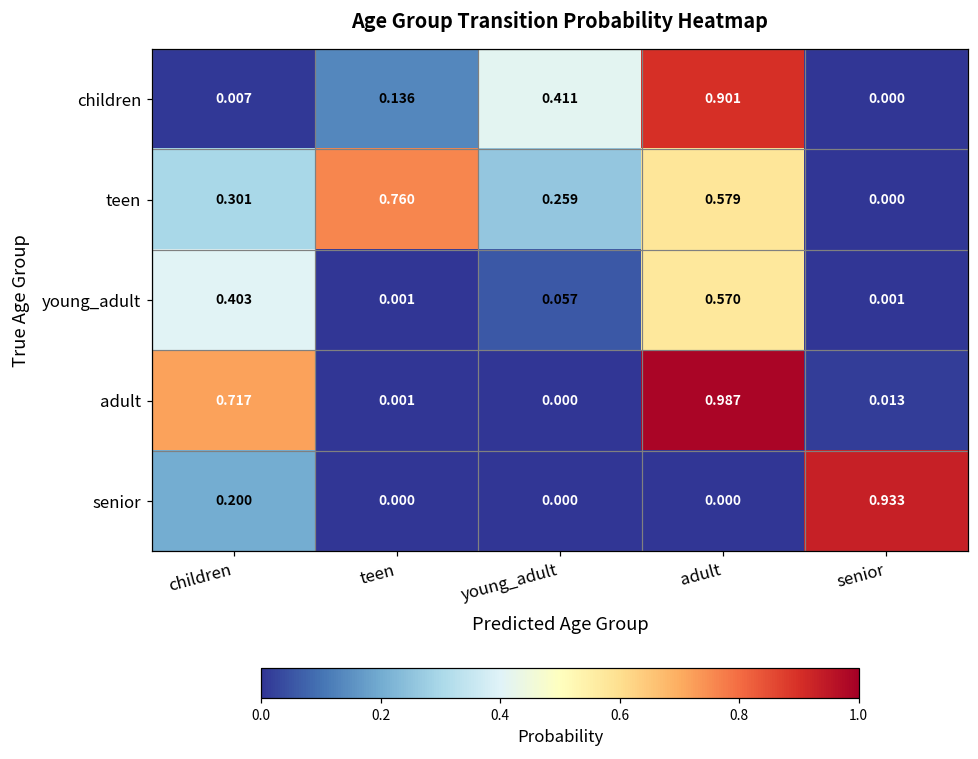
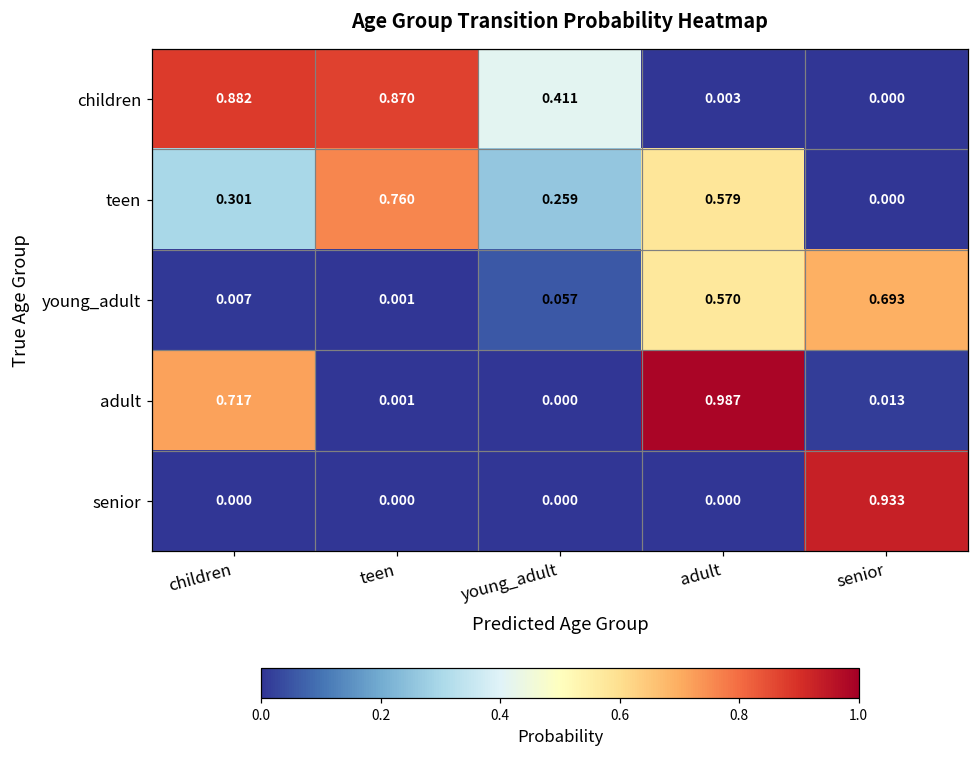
children, children: 0.007 -> 0.882
children, teen: 0.136 -> 0.870
children, adult: 0.901 -> 0.003
young_adult, children: 0.403 -> 0.007
young_adult, senior: 0.001 -> 0.693
senior, children: 0.200 -> 0.000
